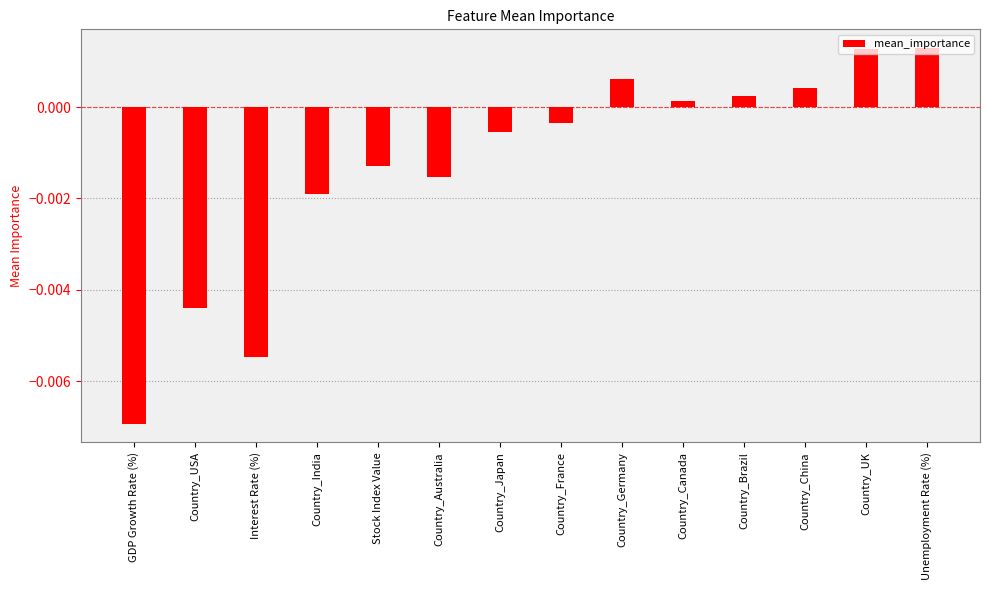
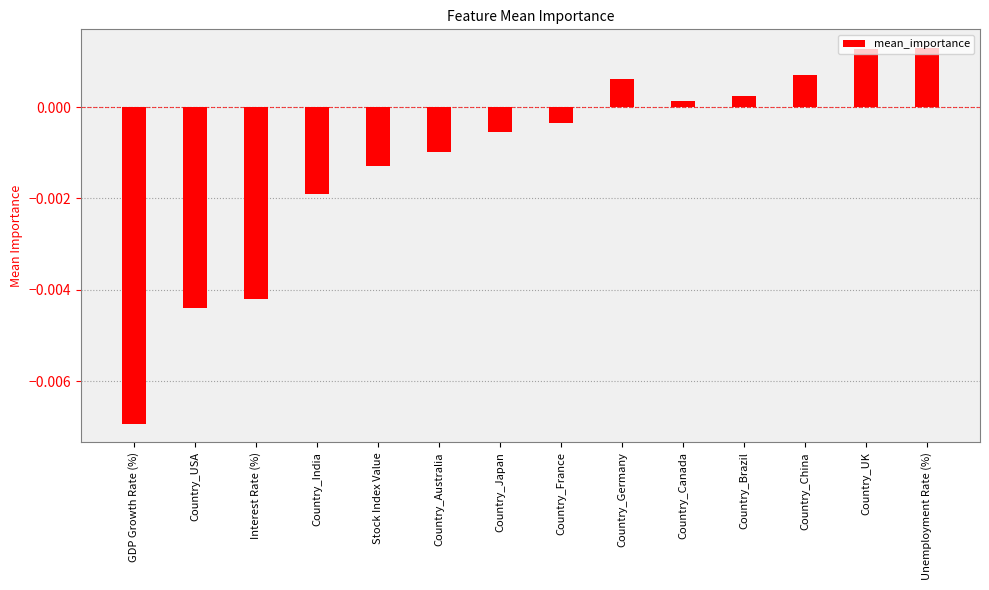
Interest Rate (%): -0.0055 -> -0.0042
Country_Australia: -0.0015 -> -0.0010
Country_China: 0.0004 -> 0.0007
